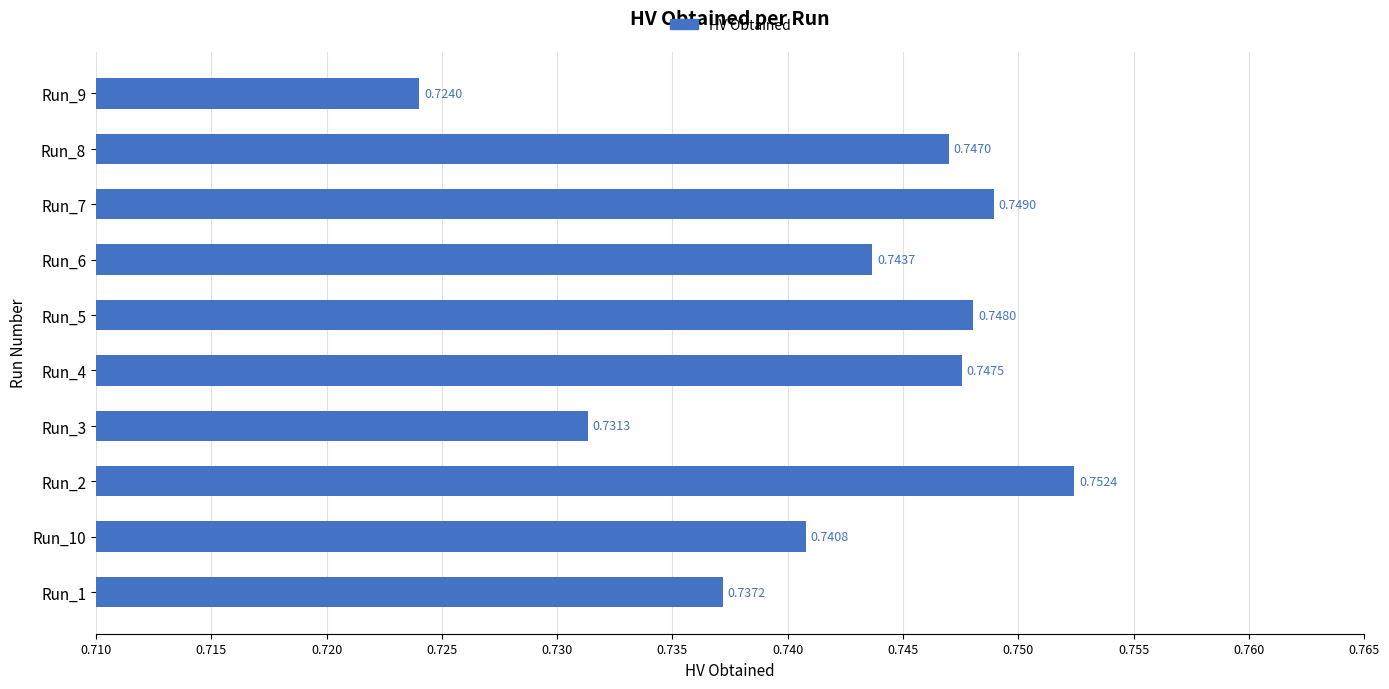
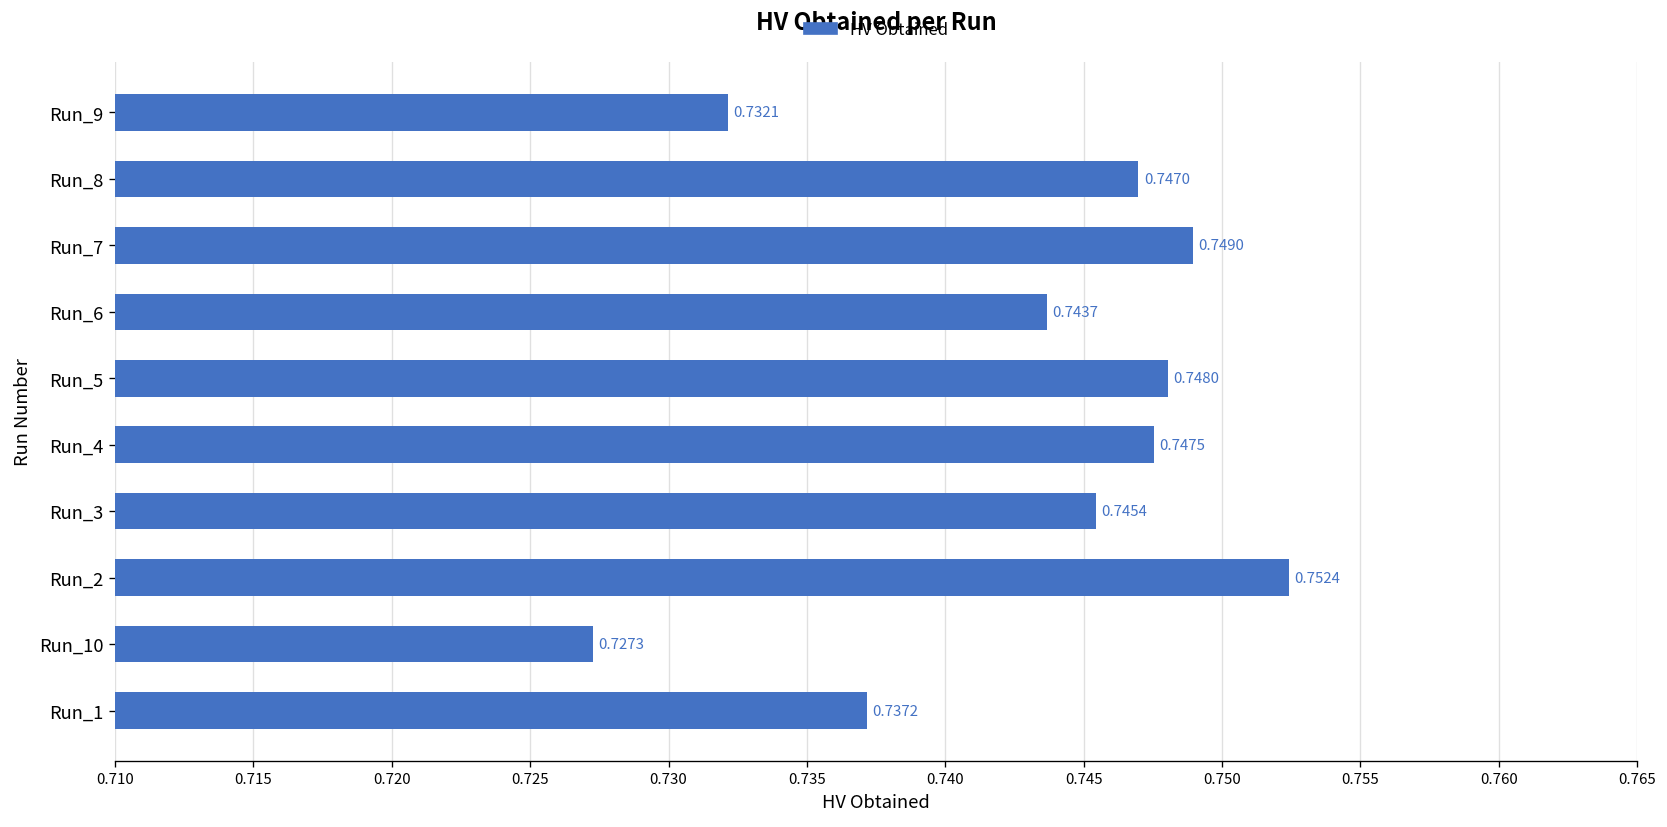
Run_9: 0.7240 -> 0.7321
Run_3: 0.7313 -> 0.7454
Run_10: 0.7408 -> 0.7273
